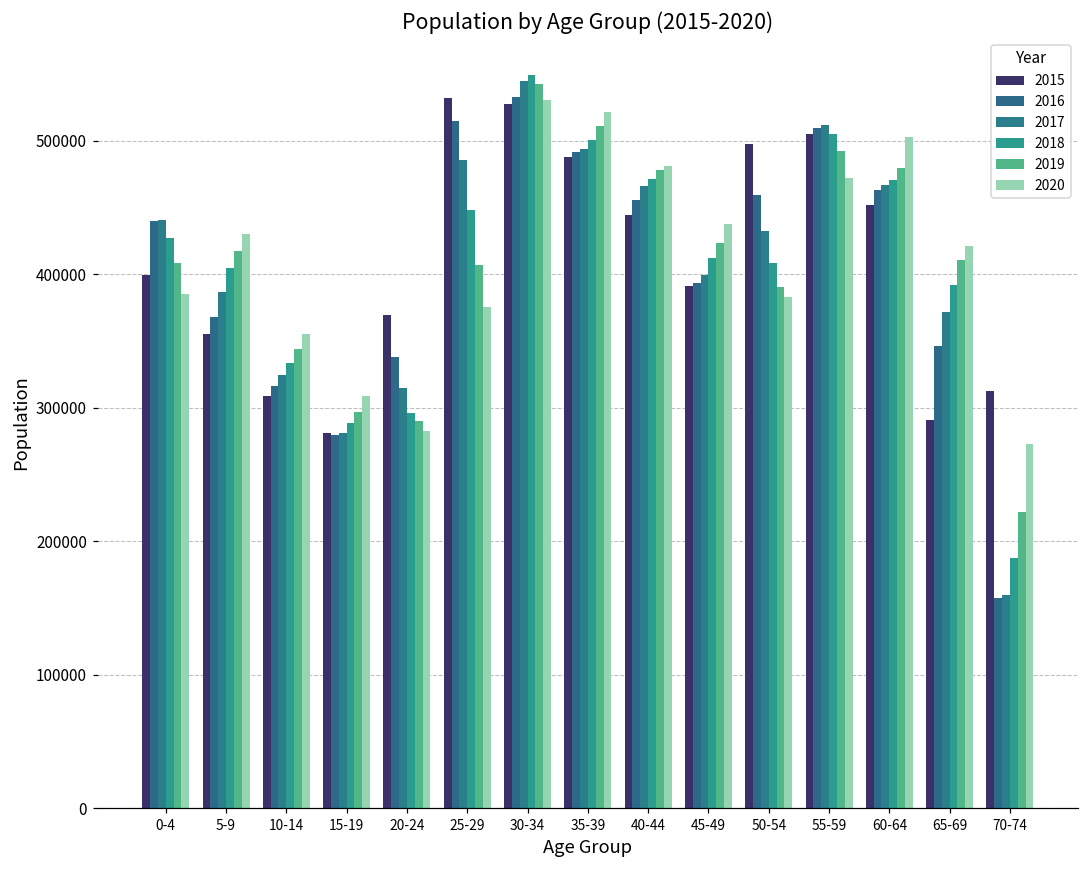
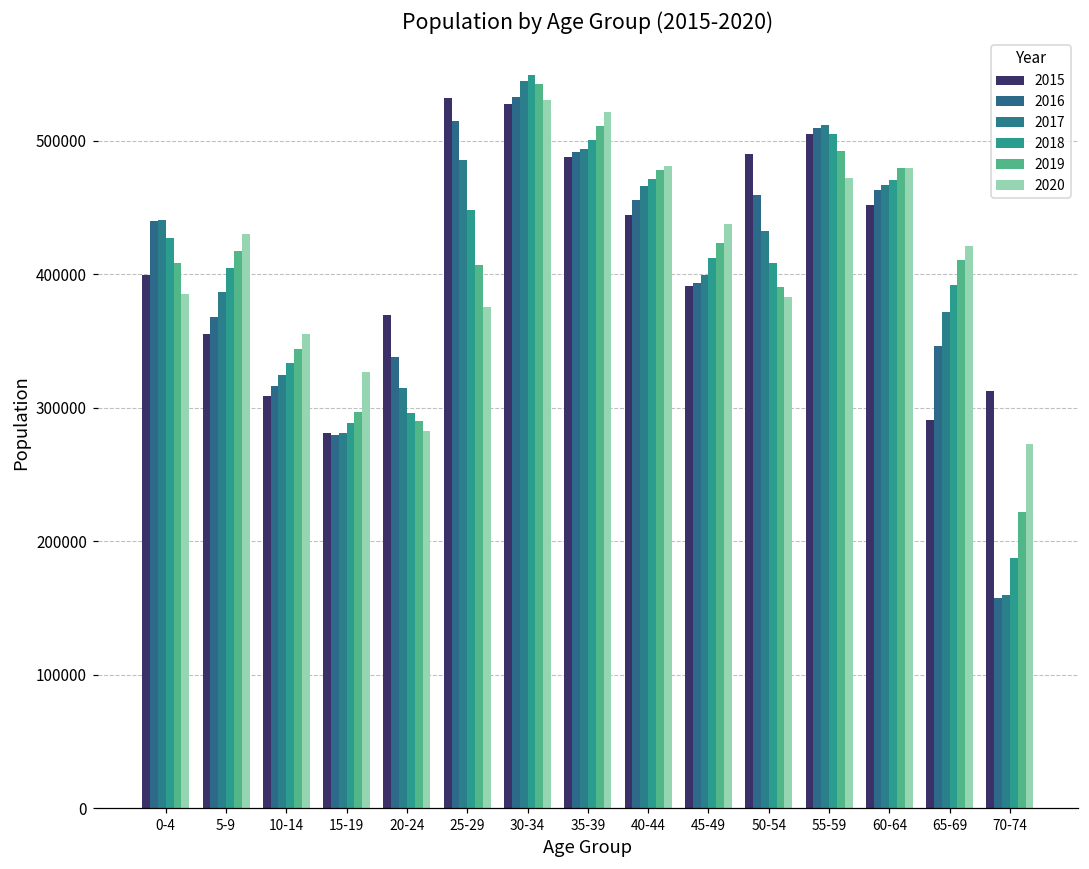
2020, 15-19: 308000 -> 327000
2015, 50-54: 497000 -> 490000
2020, 60-64: 503000 -> 480000
